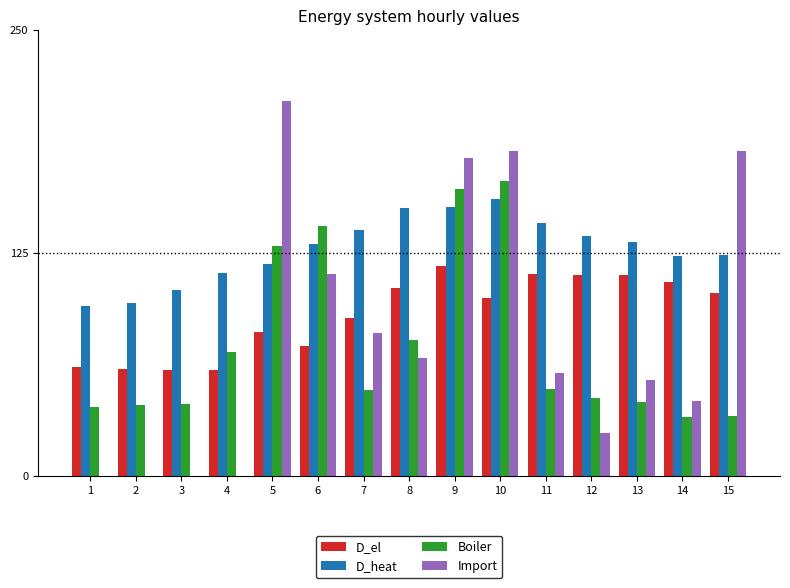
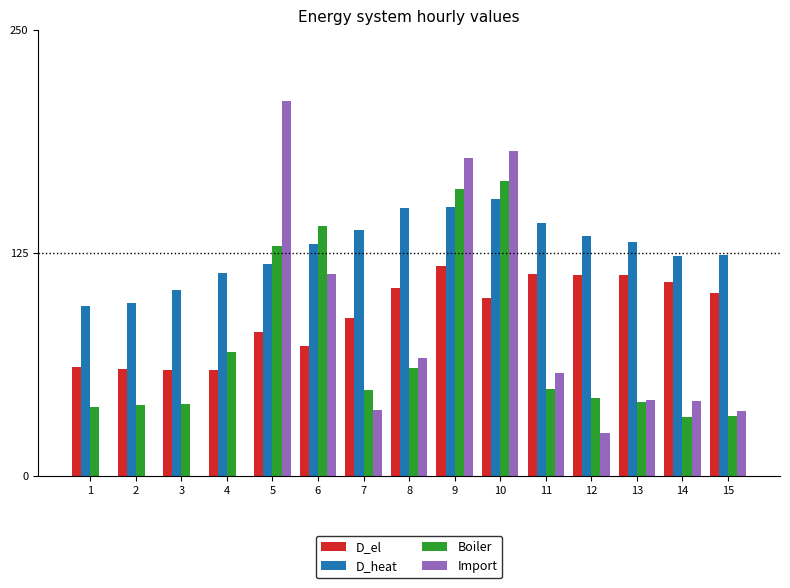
Import, 7: 80 -> 37
Boiler, 8: 76 -> 61
Import, 13: 54 -> 42
Import, 15: 182 -> 36
